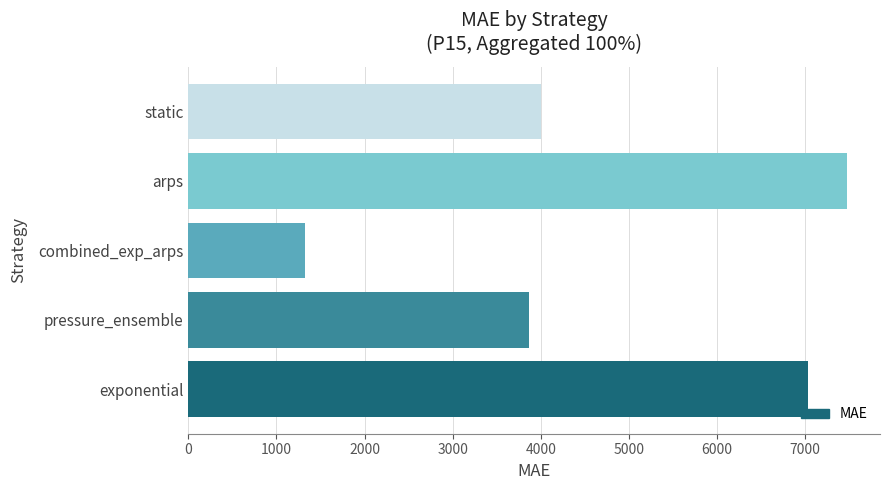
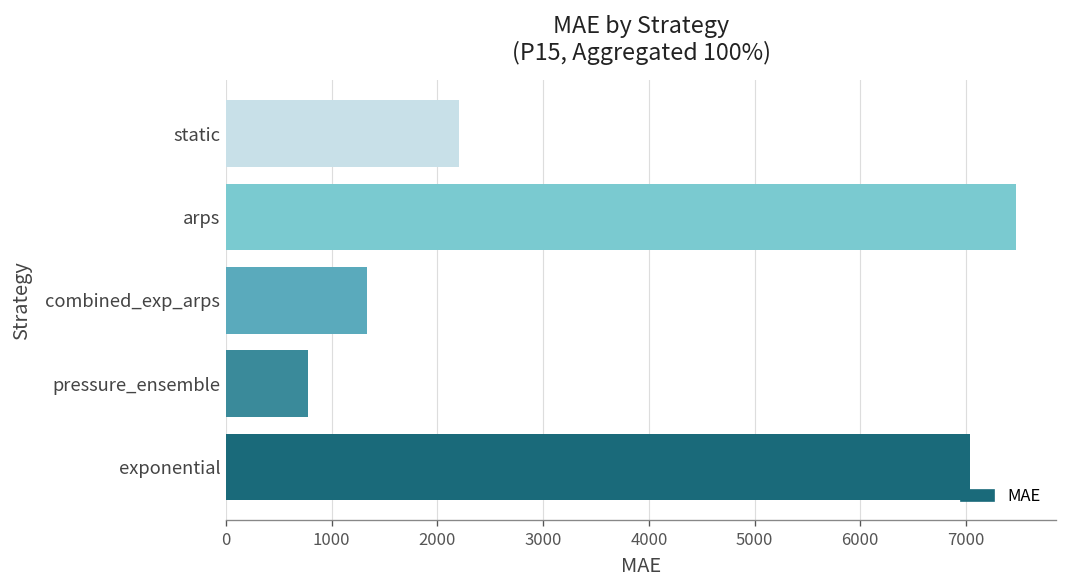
static: 4000 -> 2200
pressure_ensemble: 3900 -> 800
